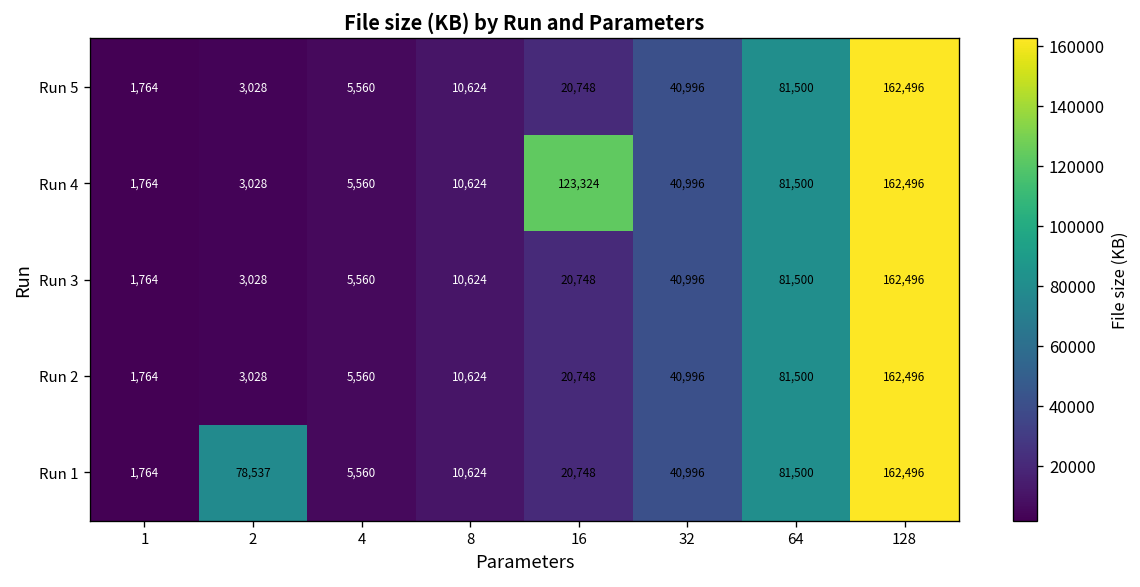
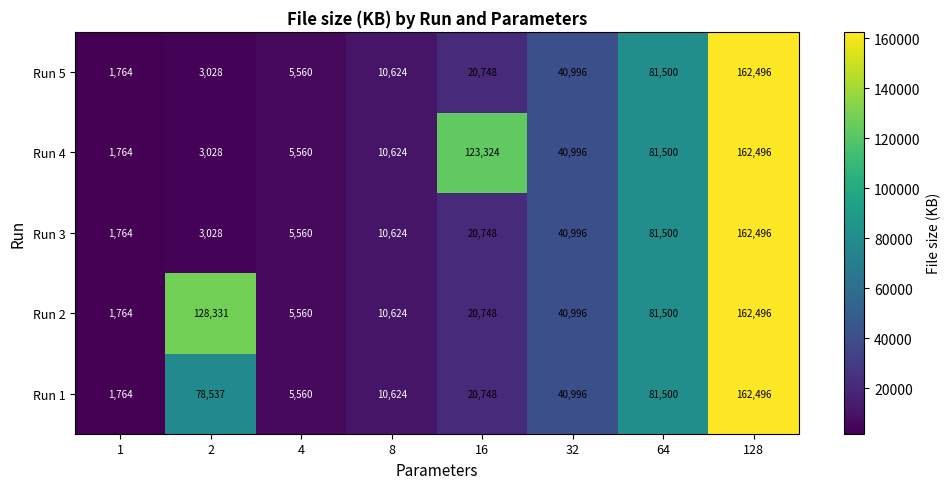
Run 2, 2: 3,028 -> 128,331
